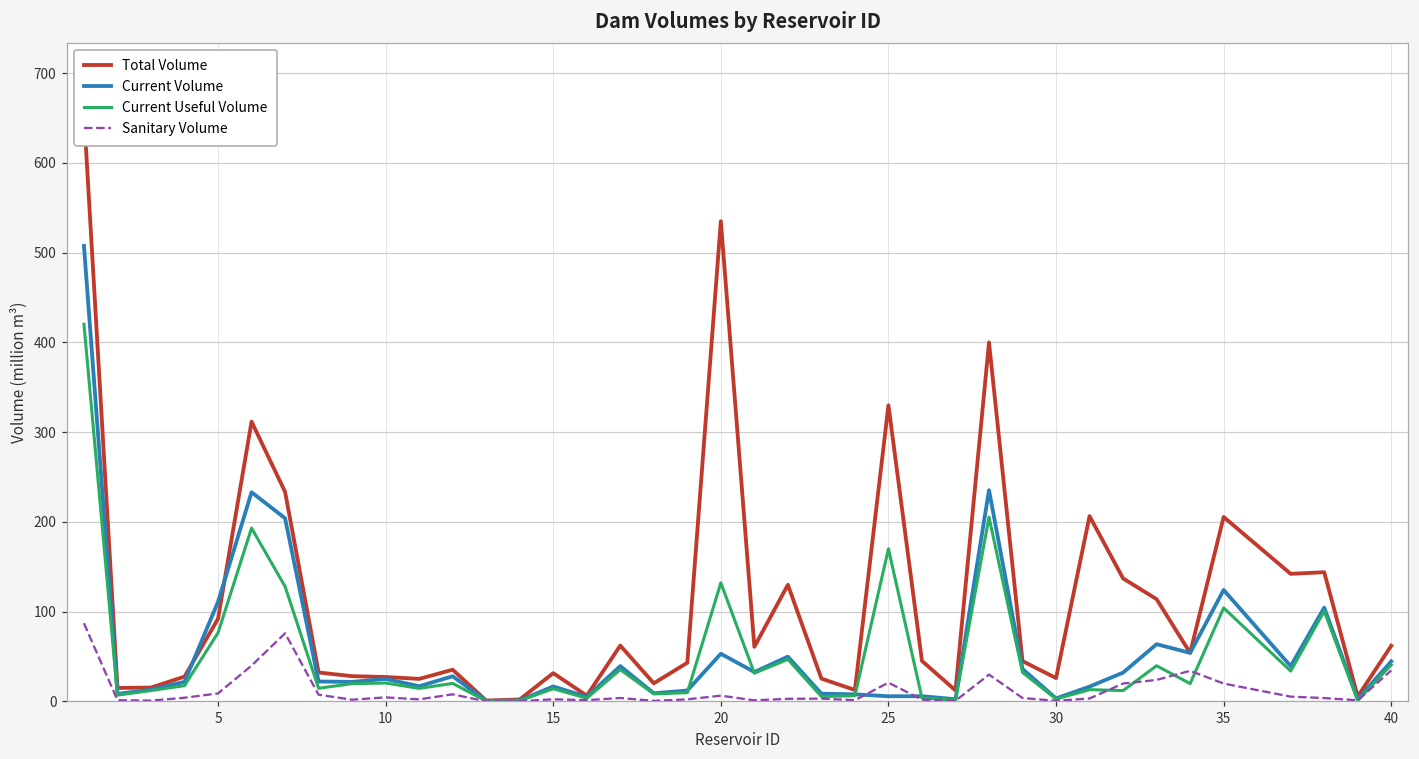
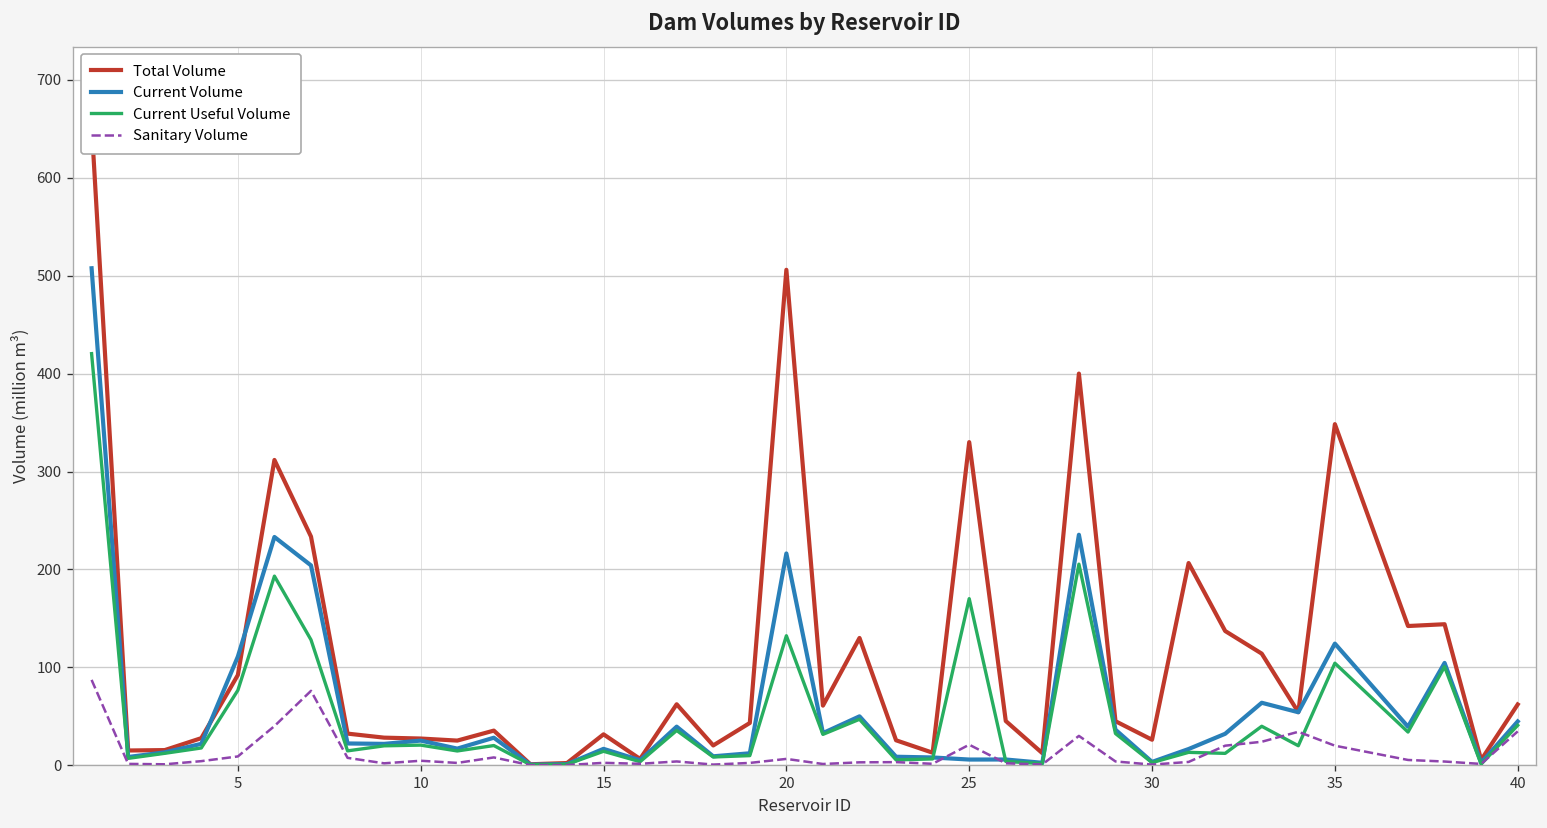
Total Volume, 20: 540 -> 510
Current Volume, 20: 50 -> 220
Total Volume, 35: 210 -> 350
